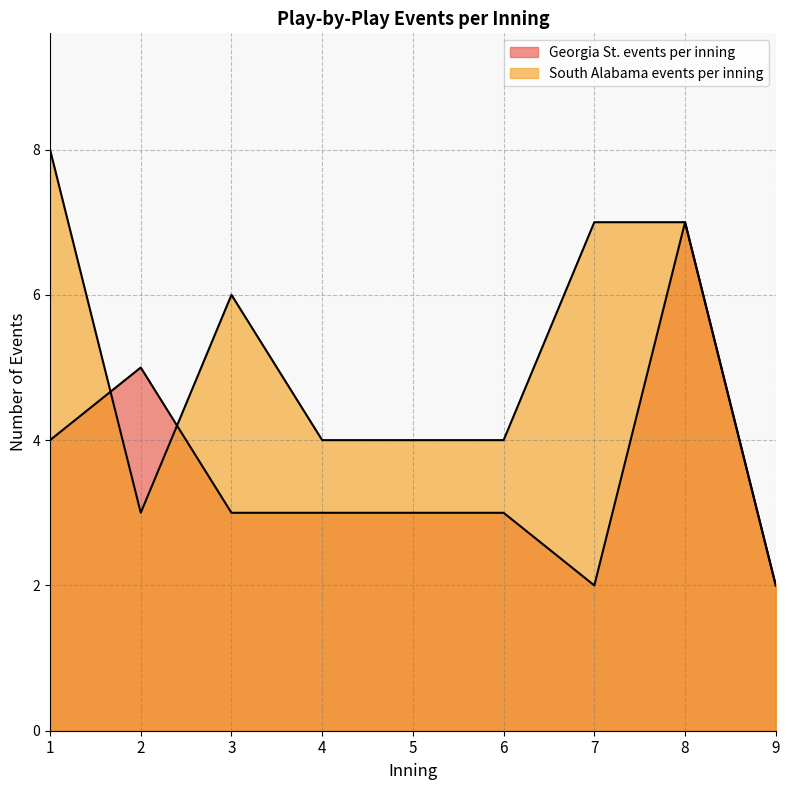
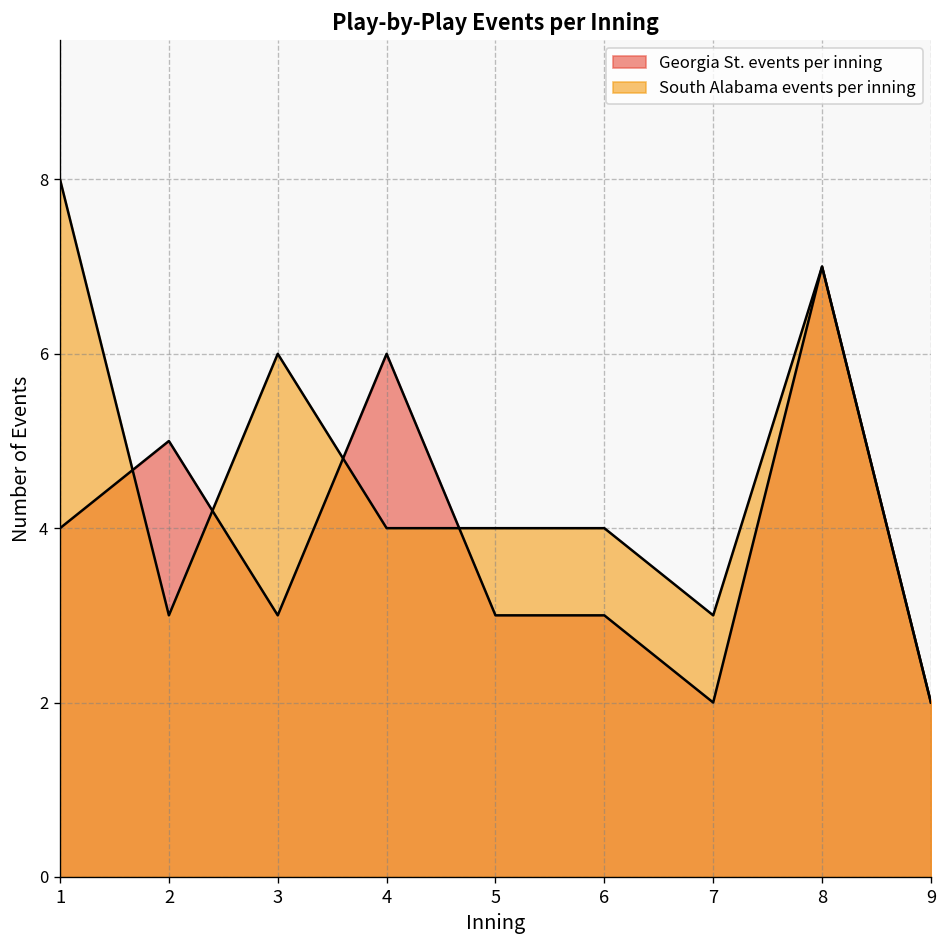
Georgia St. events per inning, 4: 3 -> 6
South Alabama events per inning, 7: 7 -> 3
